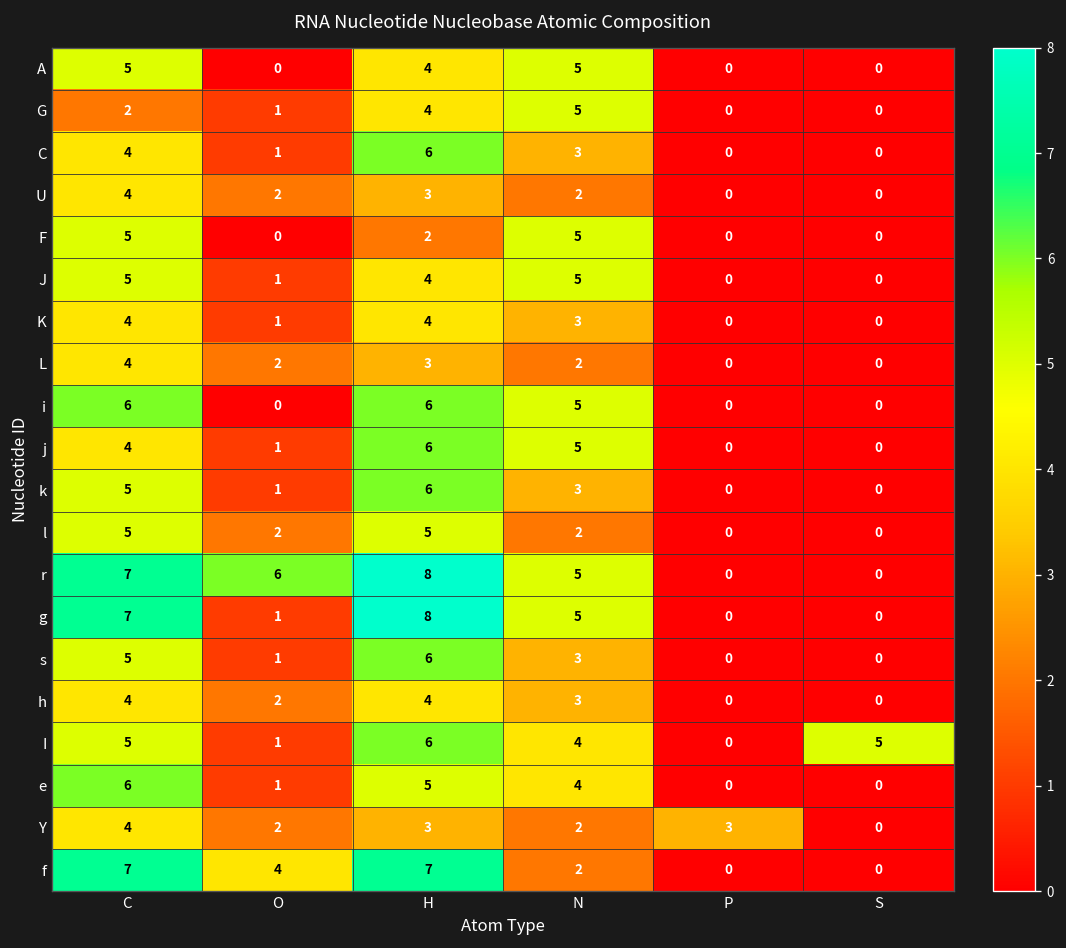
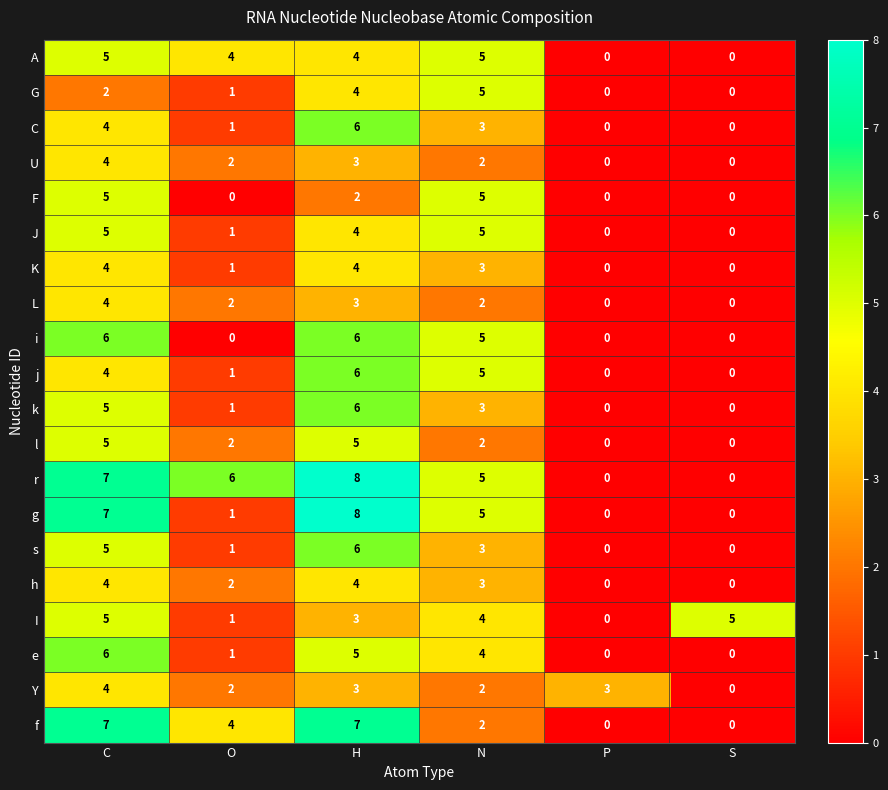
A, O: 0 -> 4
I, H: 6 -> 3
